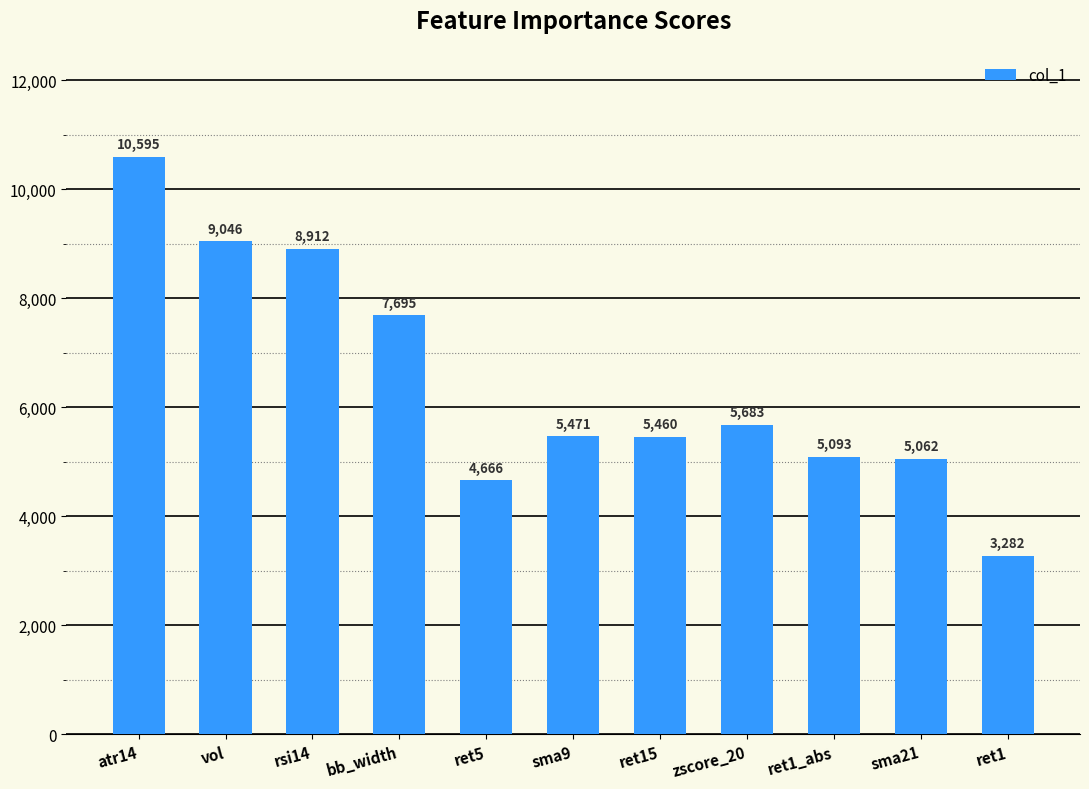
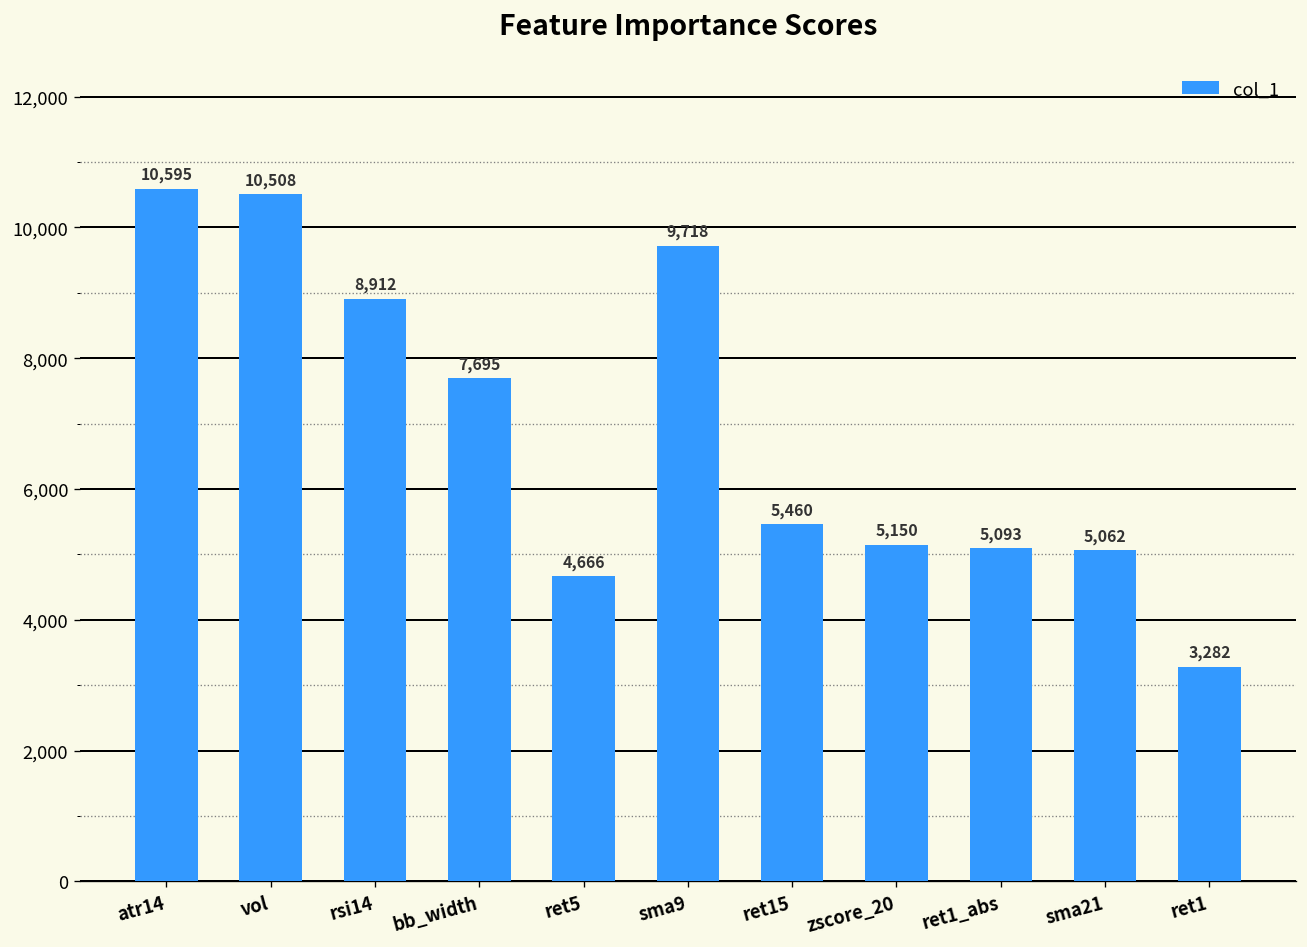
vol: 9,046 -> 10,508
sma9: 5,471 -> 9,718
zscore_20: 5,683 -> 5,150
